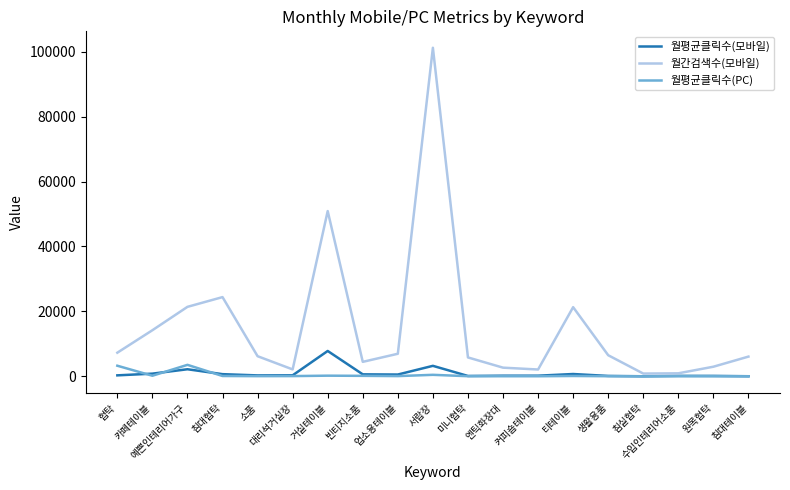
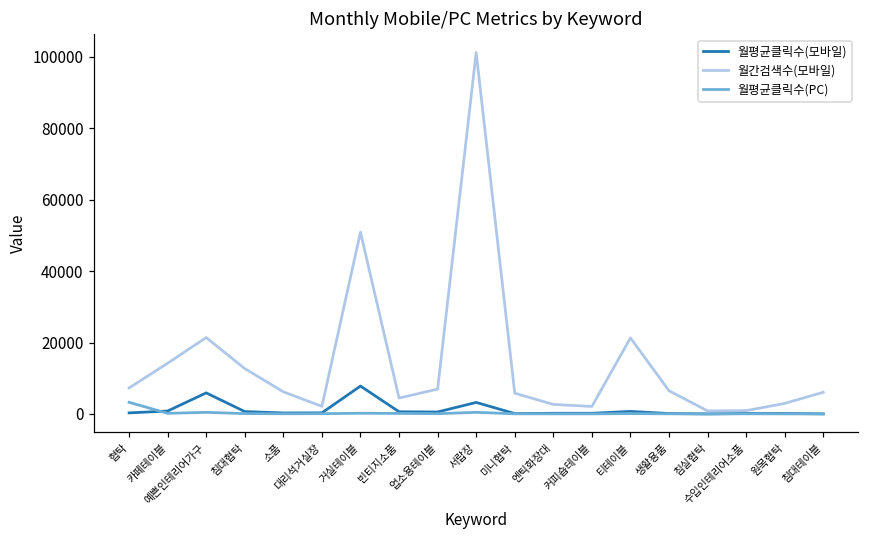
월평균클릭수(모바일), 예쁜인테리어가구: 2000 -> 6000
월평균클릭수(PC), 예쁜인테리어가구: 4000 -> 0
월간검색수(모바일), 침대협탁: 24000 -> 13000
